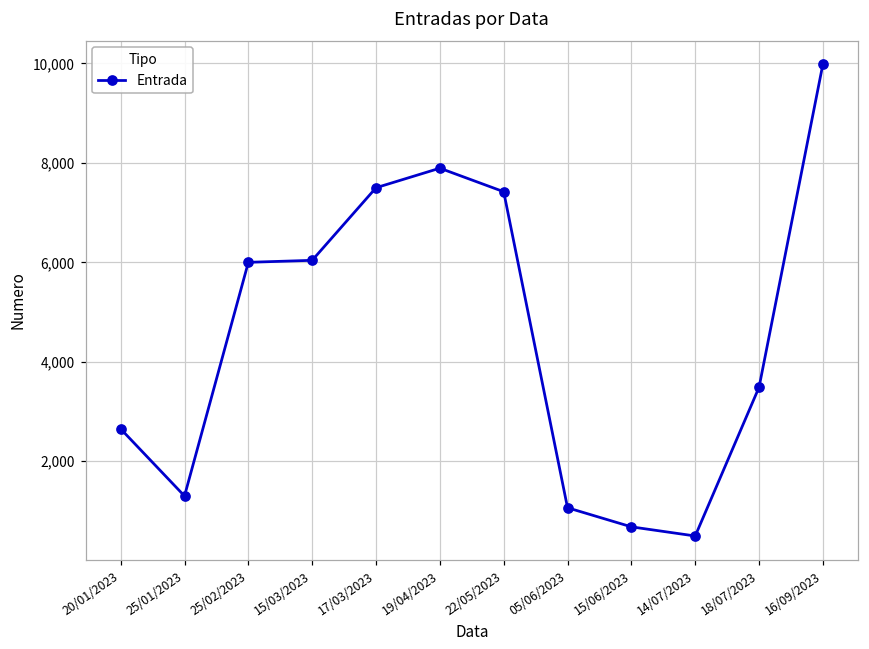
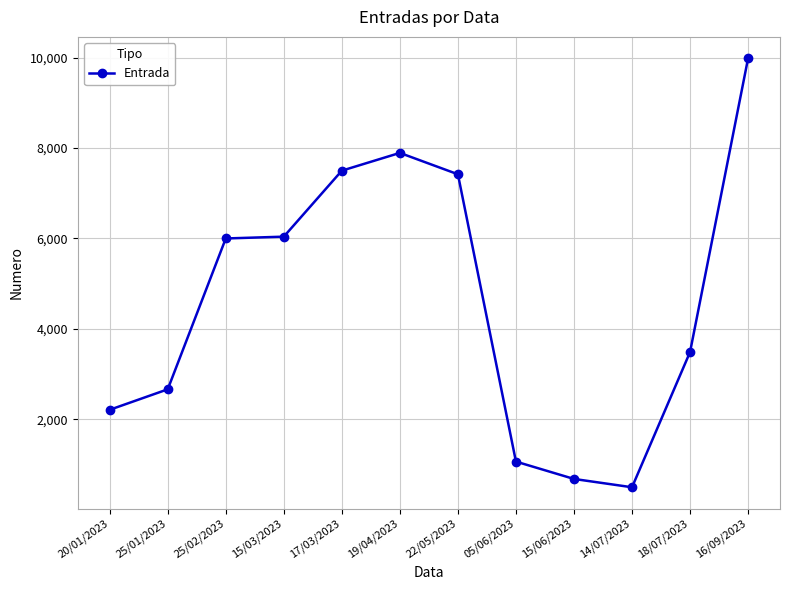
20/01/2023: 2,700 -> 2,200
25/01/2023: 1,300 -> 2,700
